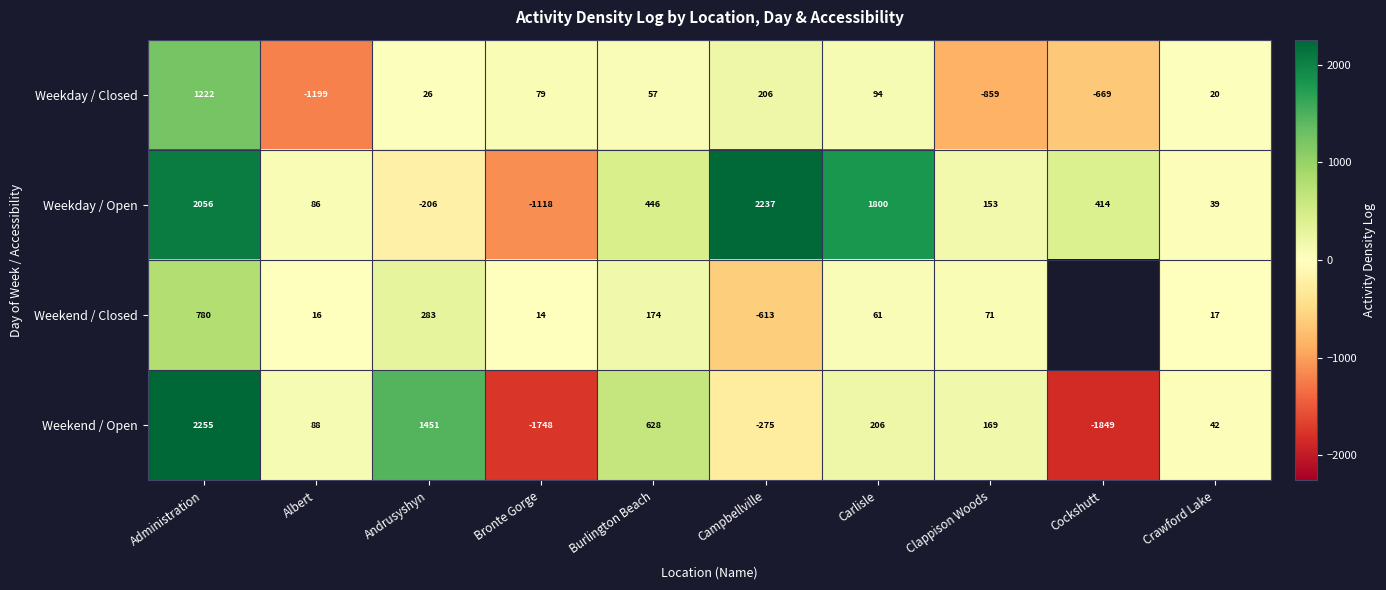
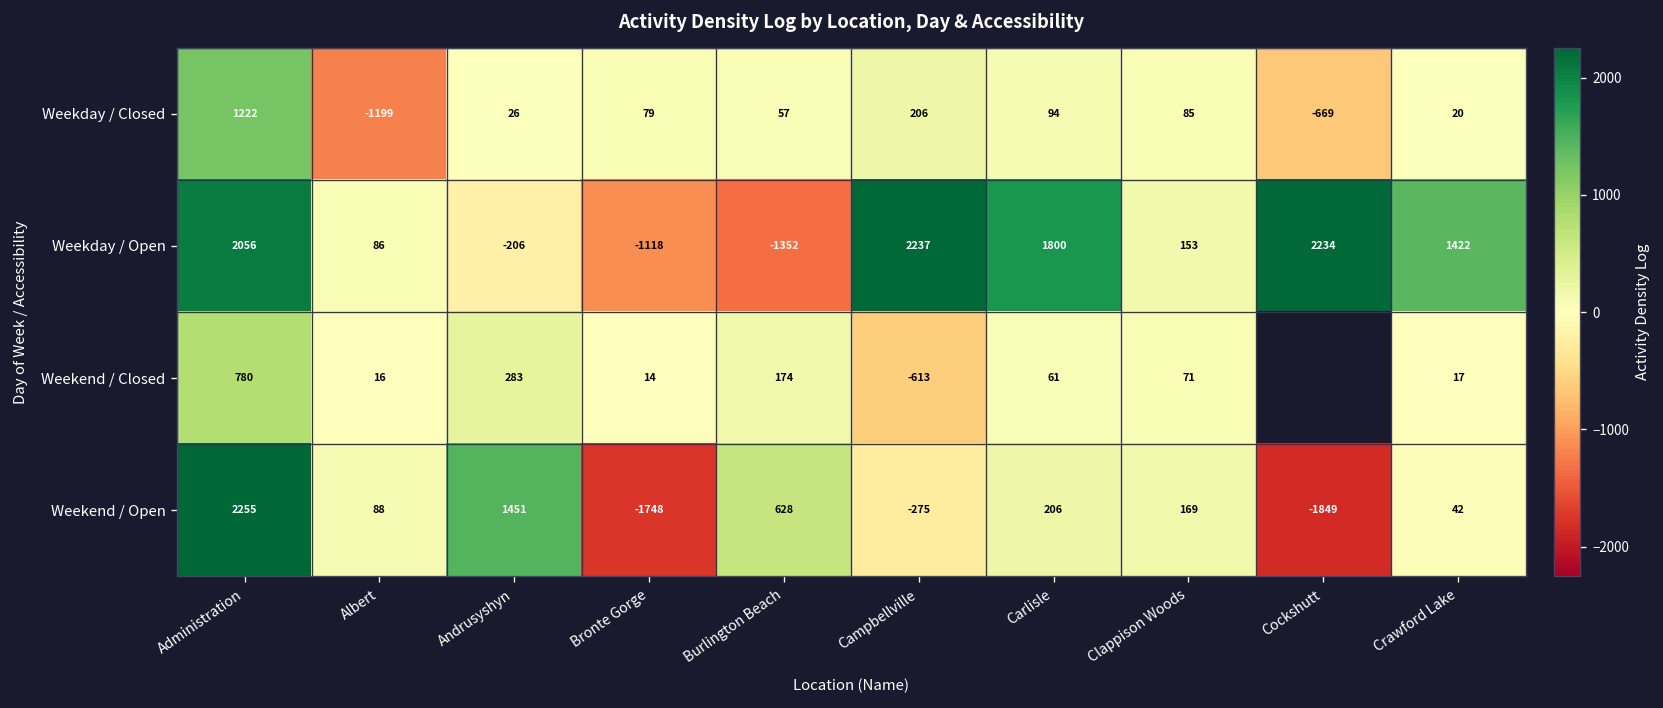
Weekday / Closed, Clappison Woods: -859 -> 85
Weekday / Open, Burlington Beach: 446 -> -1352
Weekday / Open, Cockshutt: 414 -> 2234
Weekday / Open, Crawford Lake: 39 -> 1422
